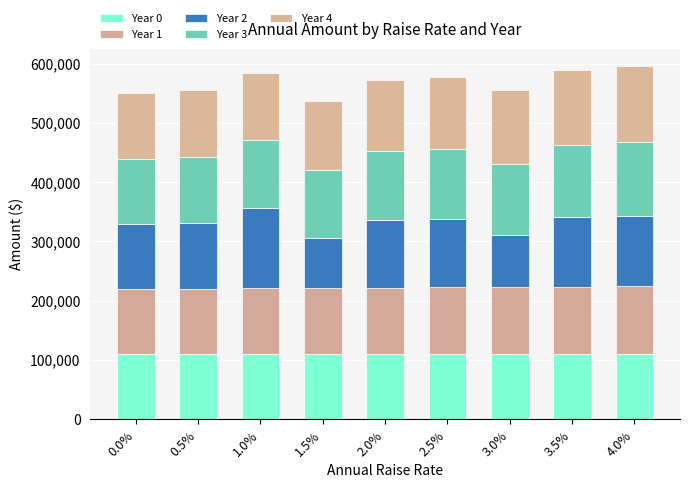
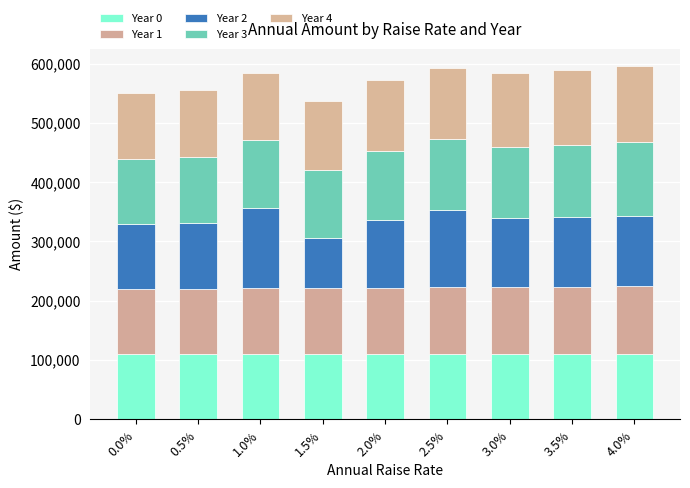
Year 2, 2.5%: 120,000 -> 130,000
Year 2, 3.0%: 90,000 -> 120,000
